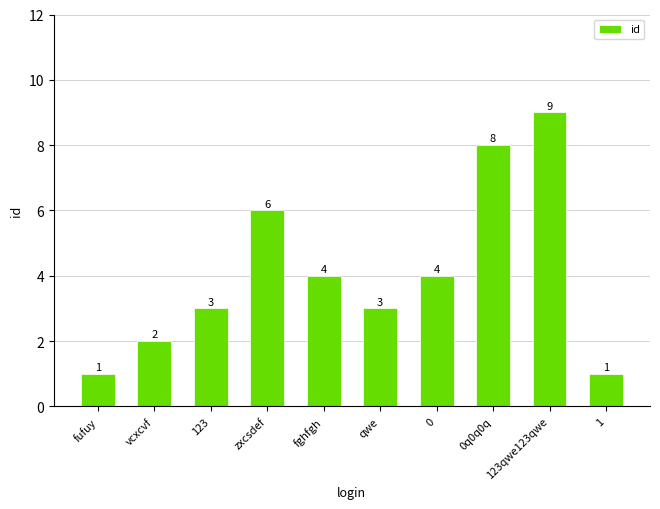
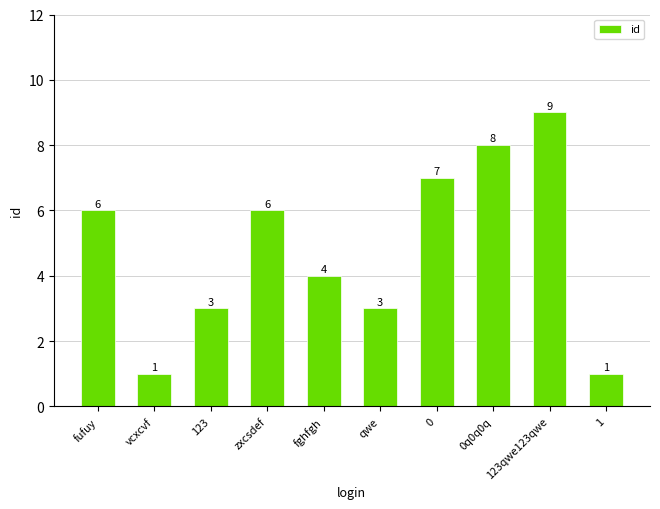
fufuy: 1 -> 6
vcxcvf: 2 -> 1
0: 4 -> 7
